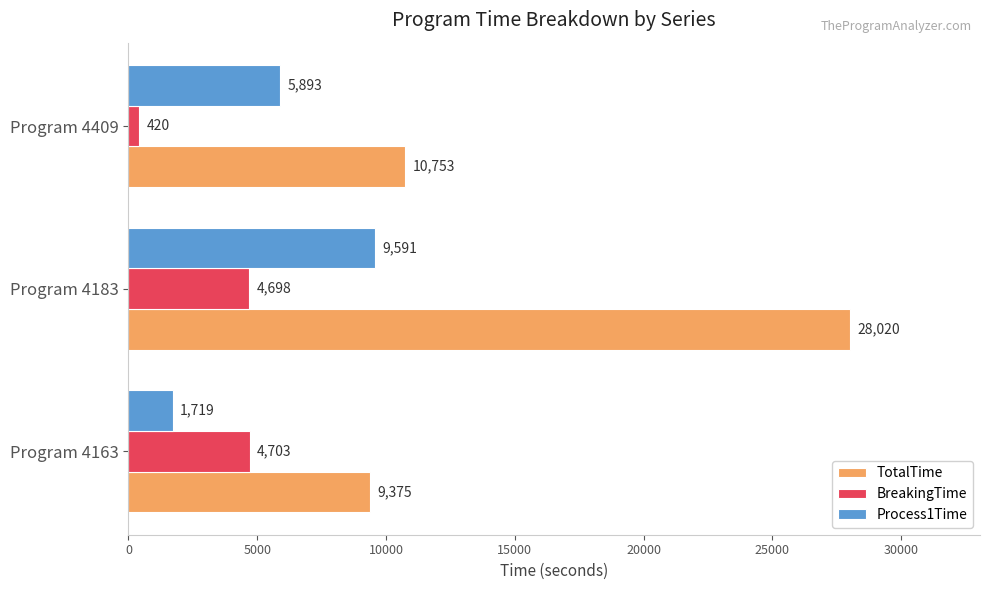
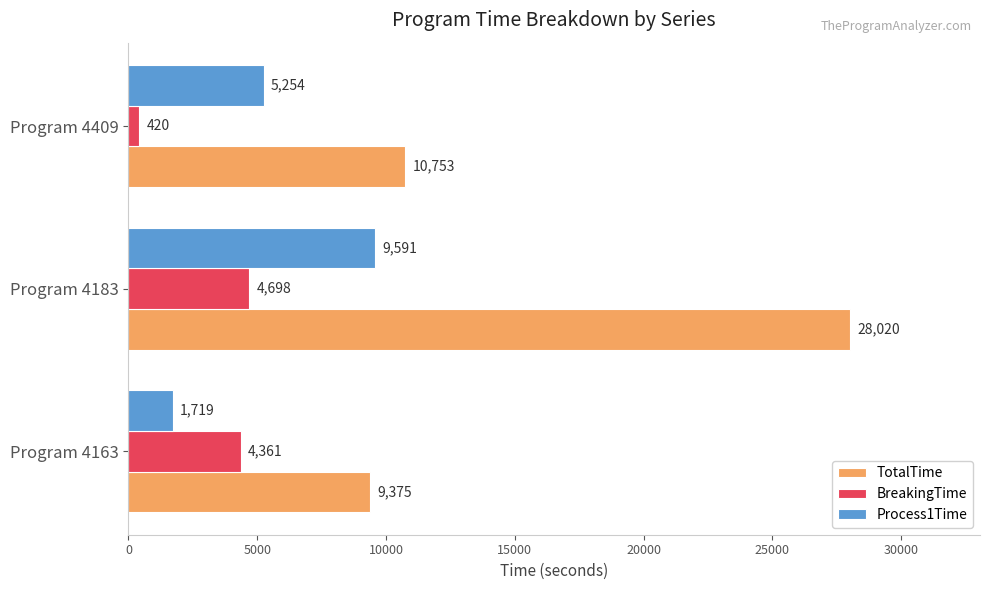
Process1Time, Program 4409: 5,893 -> 5,254
BreakingTime, Program 4163: 4,703 -> 4,361
